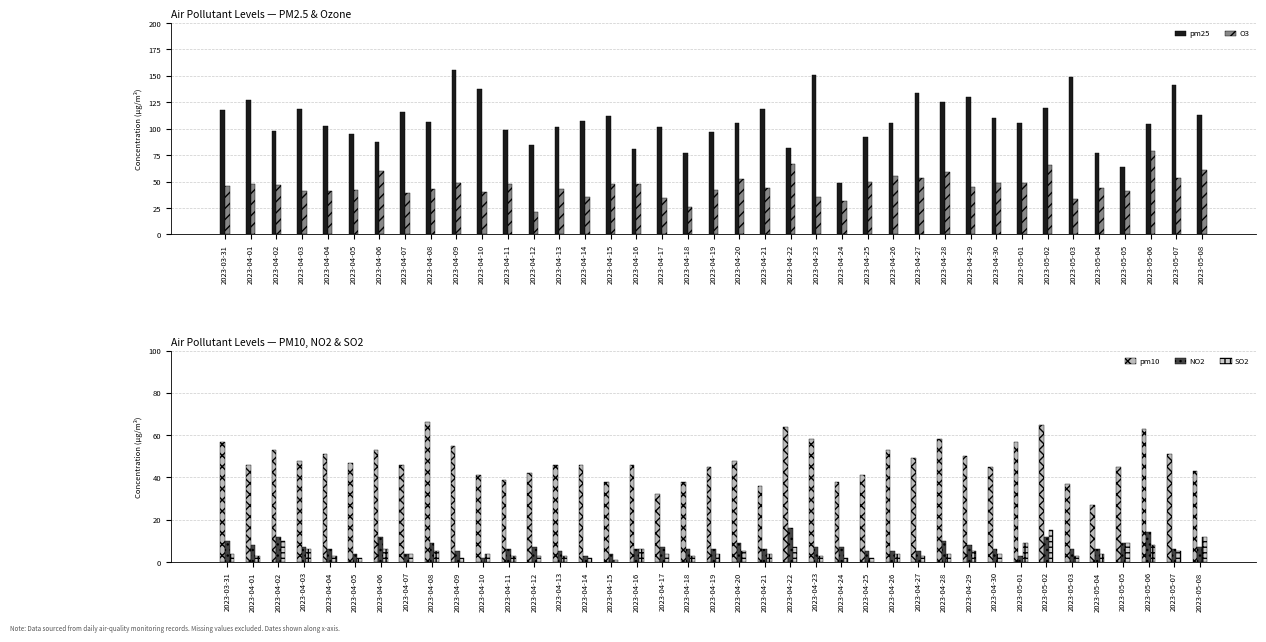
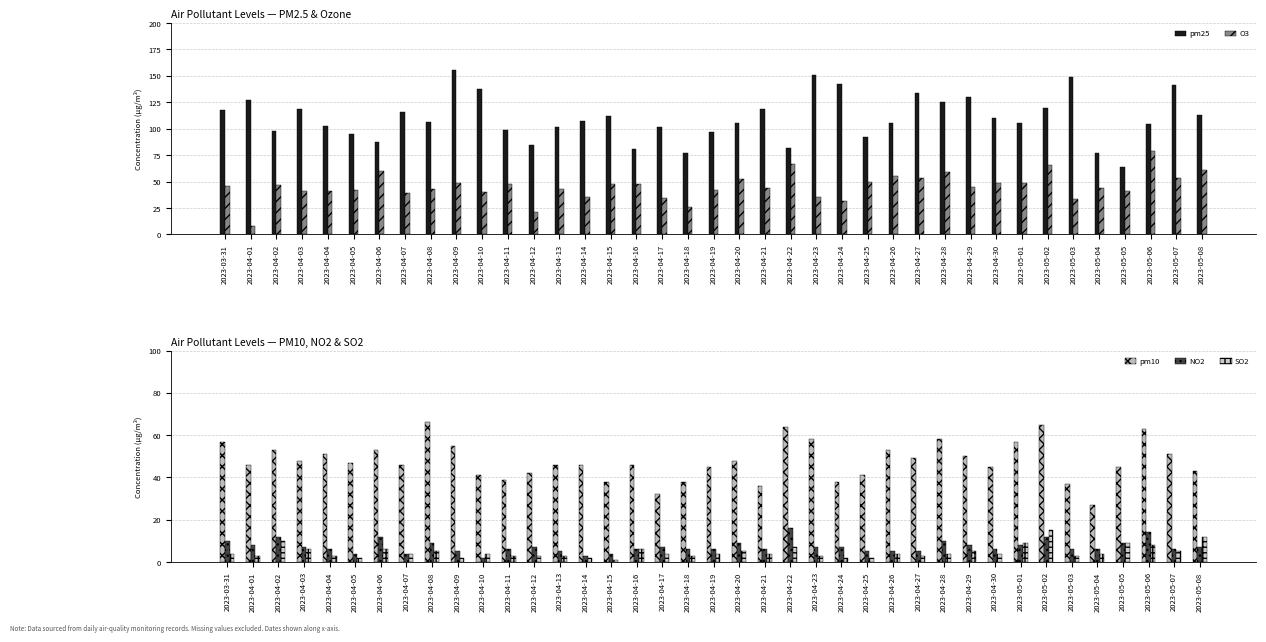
Air Pollutant Levels — PM2.5 & Ozone, O3, 2023-04-01: 48 -> 8
Air Pollutant Levels — PM2.5 & Ozone, pm25, 2023-04-24: 49 -> 142
Air Pollutant Levels — PM10, NO2 & SO2, NO2, 2023-05-01: 3 -> 8
